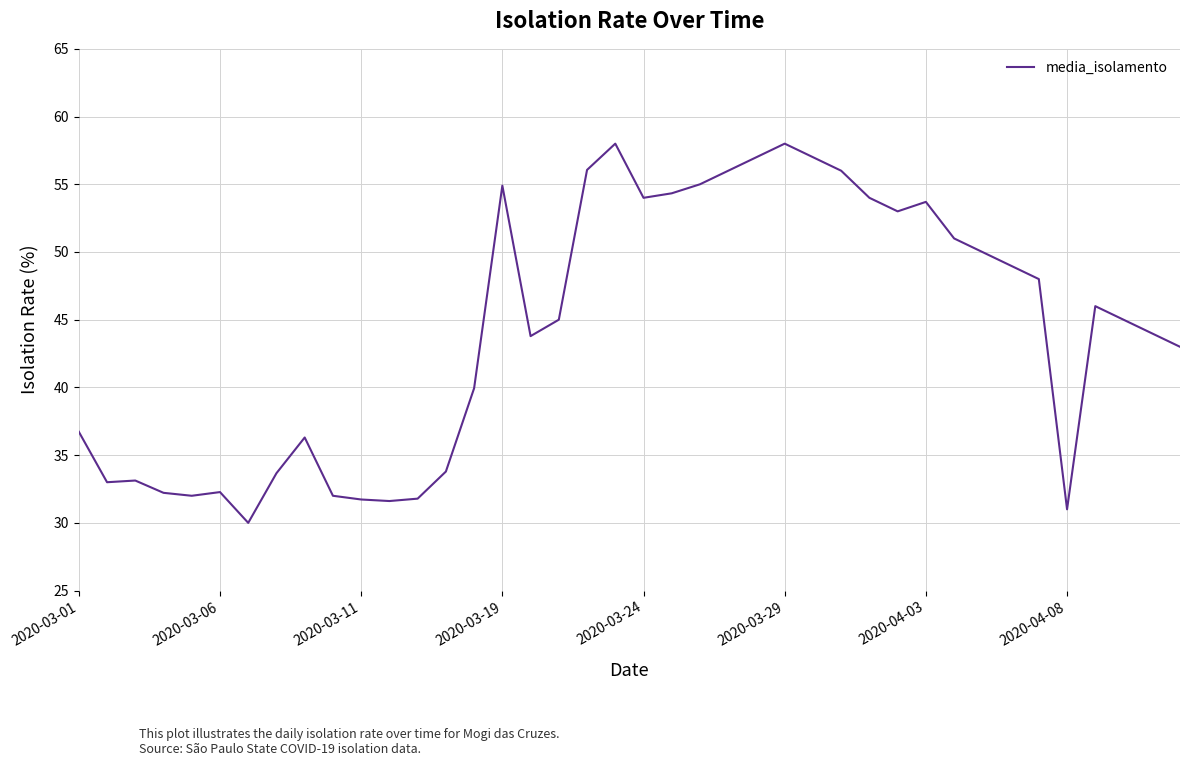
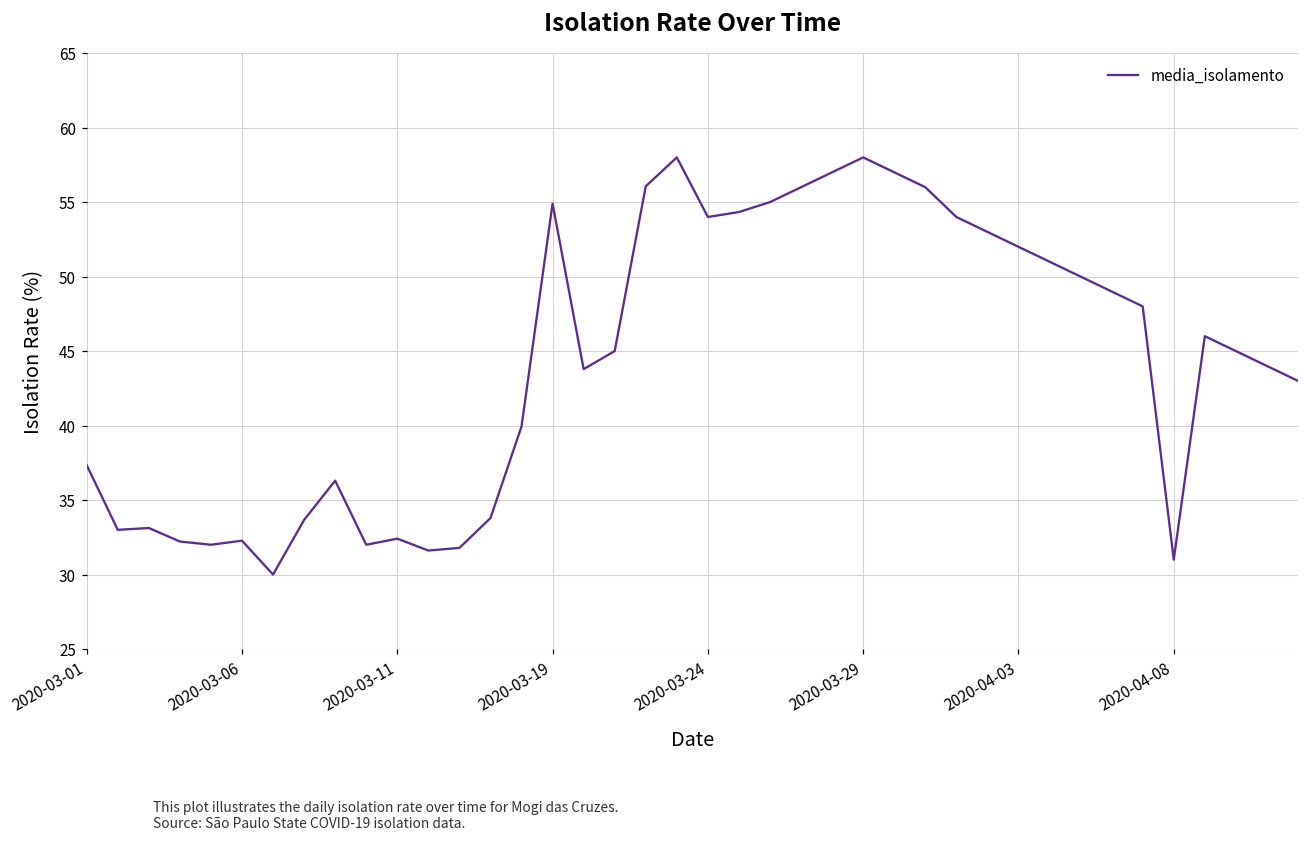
2020-03-01: 36.7 -> 37.3
2020-03-11: 31.7 -> 32.4
2020-04-03: 53.7 -> 52.0
